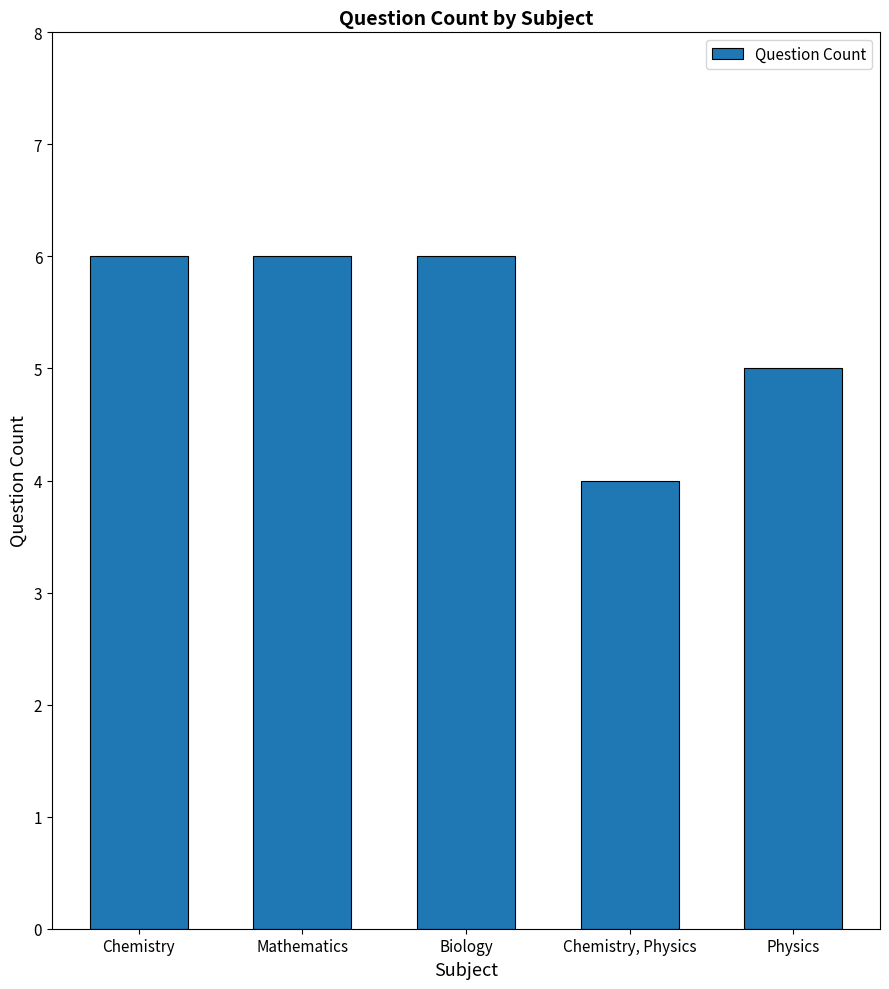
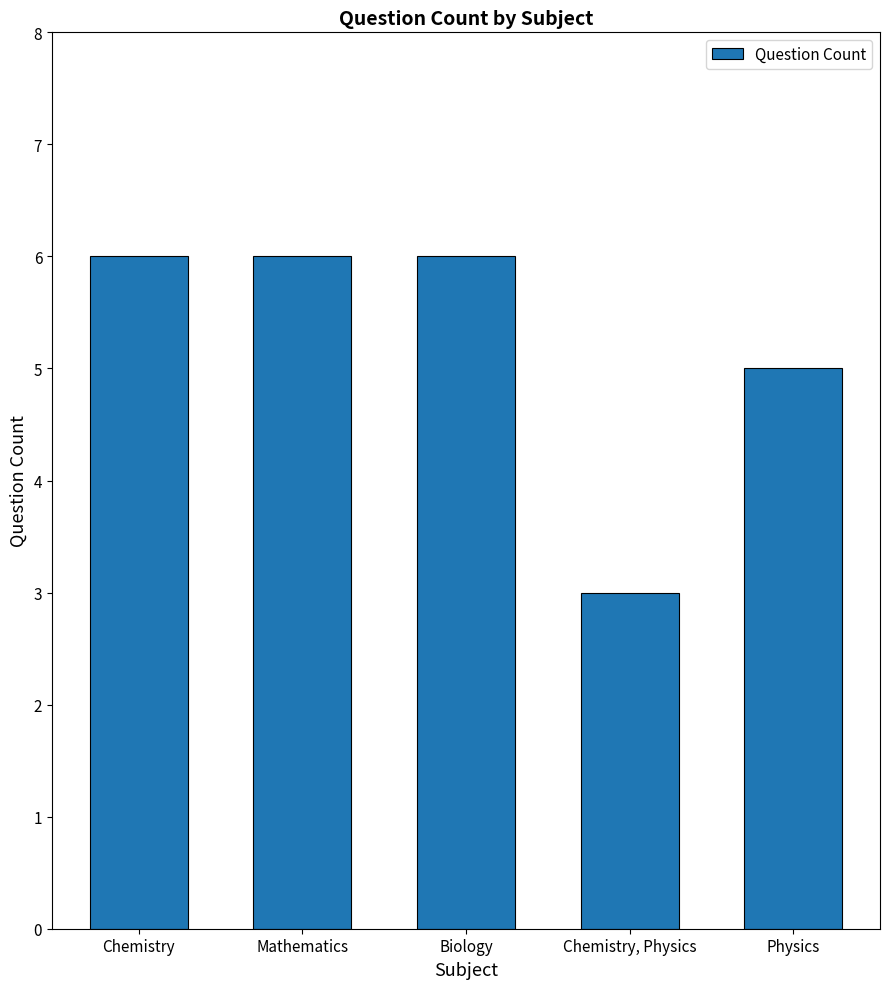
Chemistry, Physics: 4 -> 3
